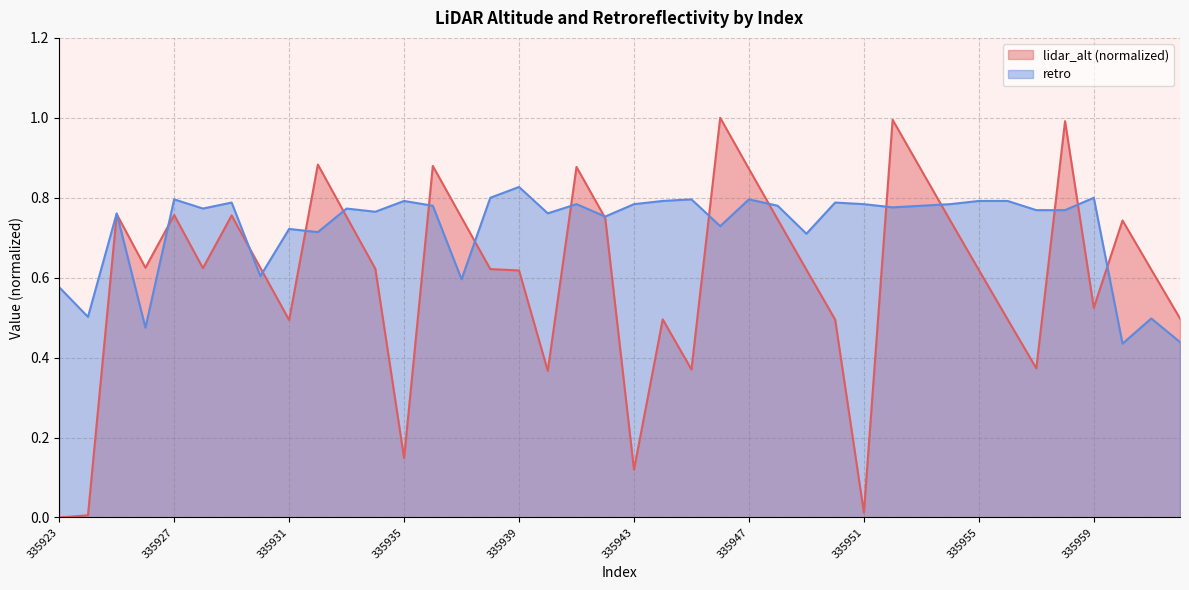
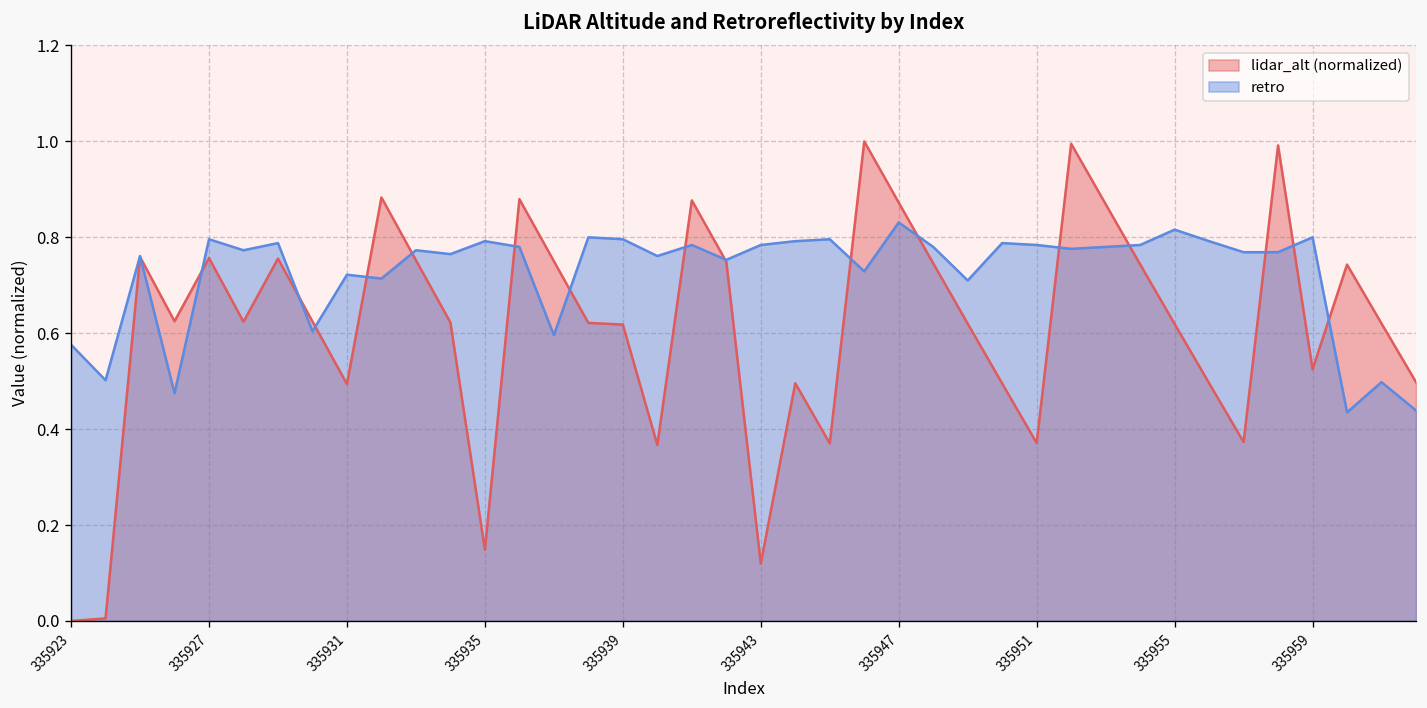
retro, 335939: 0.83 -> 0.80
retro, 335947: 0.80 -> 0.83
lidar_alt (normalized), 335951: 0.01 -> 0.37
retro, 335955: 0.79 -> 0.82
